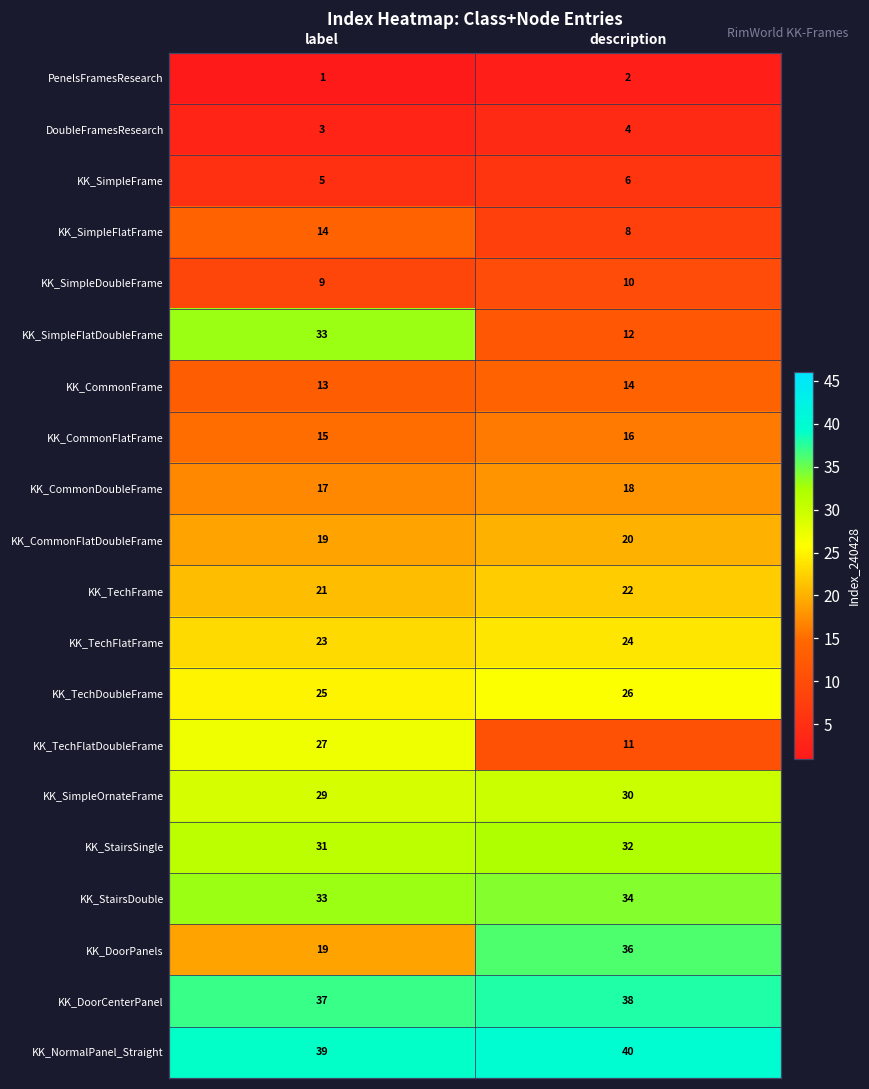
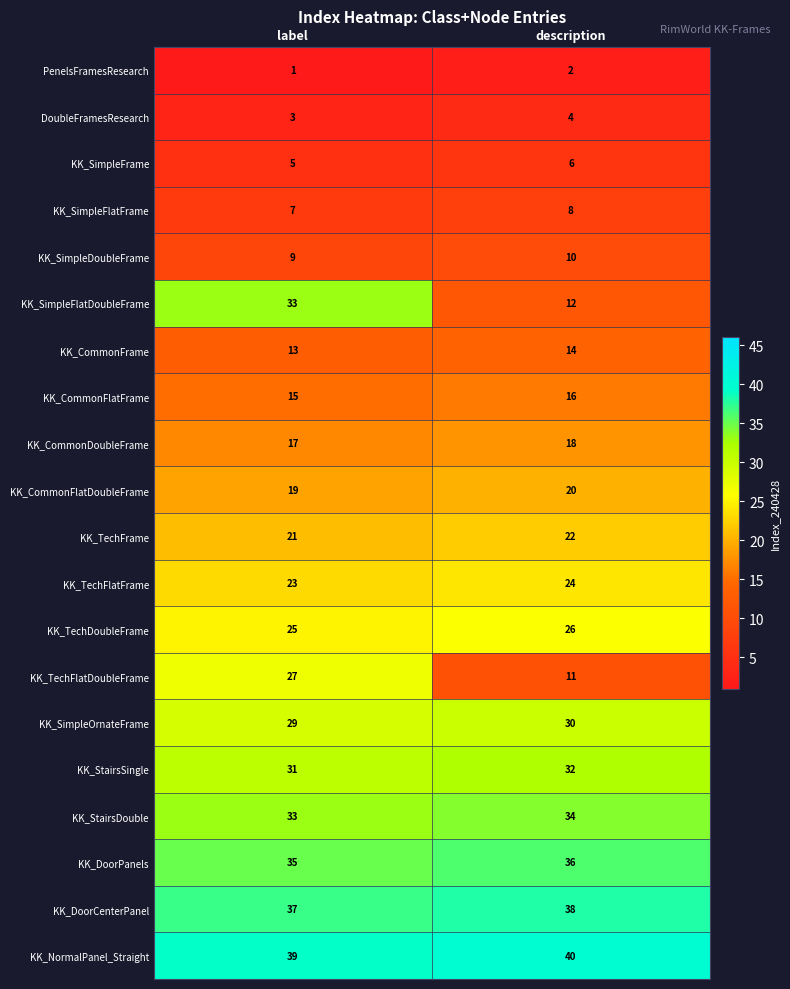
KK_SimpleFlatFrame, label: 14 -> 7
KK_DoorPanels, label: 19 -> 35
